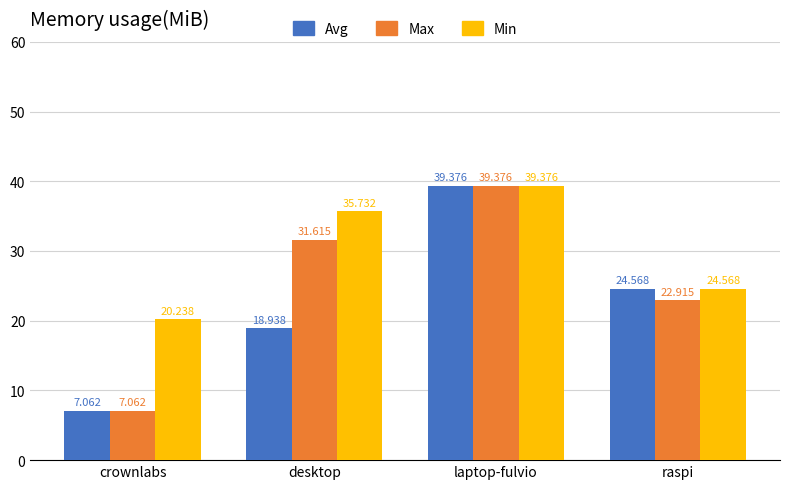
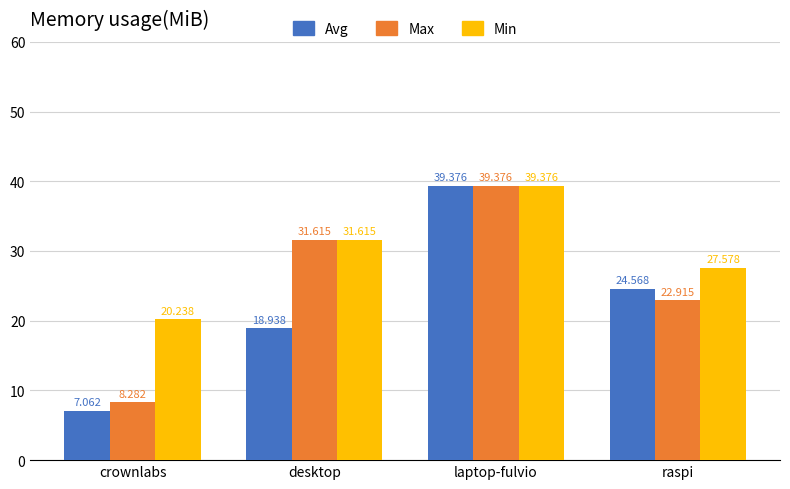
Max, crownlabs: 7.062 -> 8.282
Min, desktop: 35.732 -> 31.615
Min, raspi: 24.568 -> 27.578
